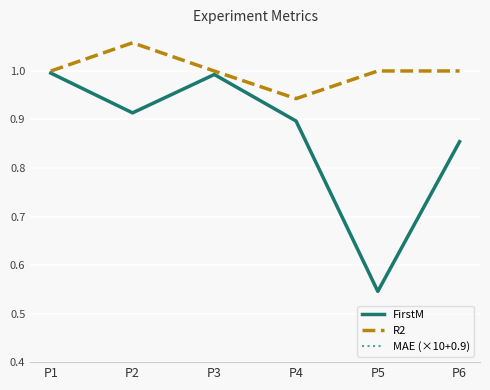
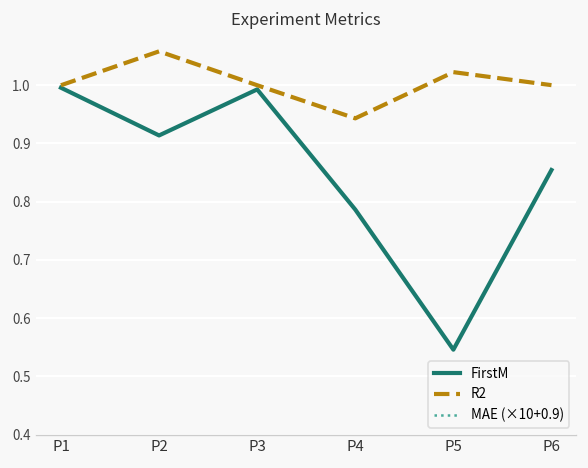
FirstM, P4: 0.90 -> 0.79
R2, P5: 1.00 -> 1.02
